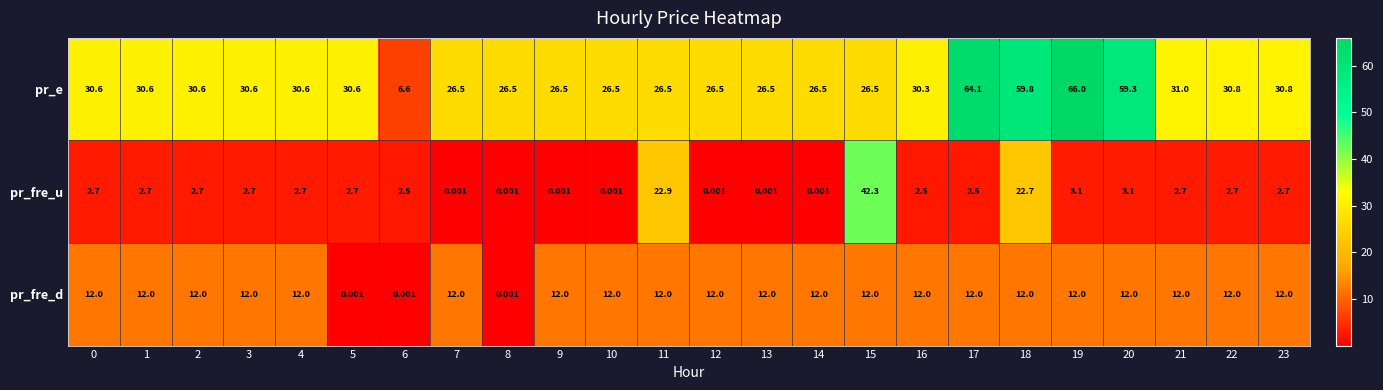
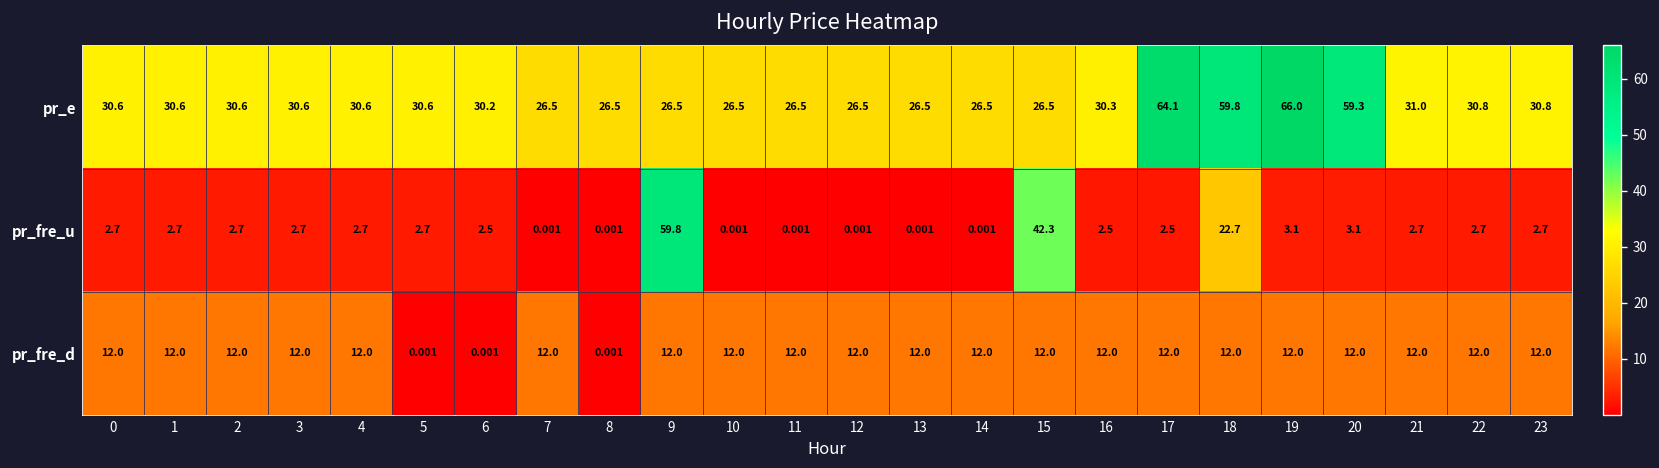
pr_e, 6: 6.6 -> 30.2
pr_fre_u, 9: 0.001 -> 59.8
pr_fre_u, 11: 22.9 -> 0.001
